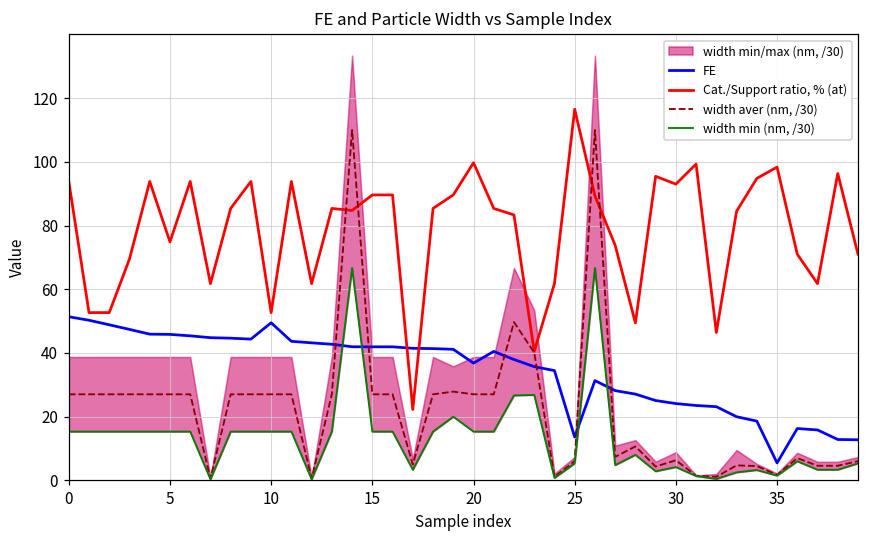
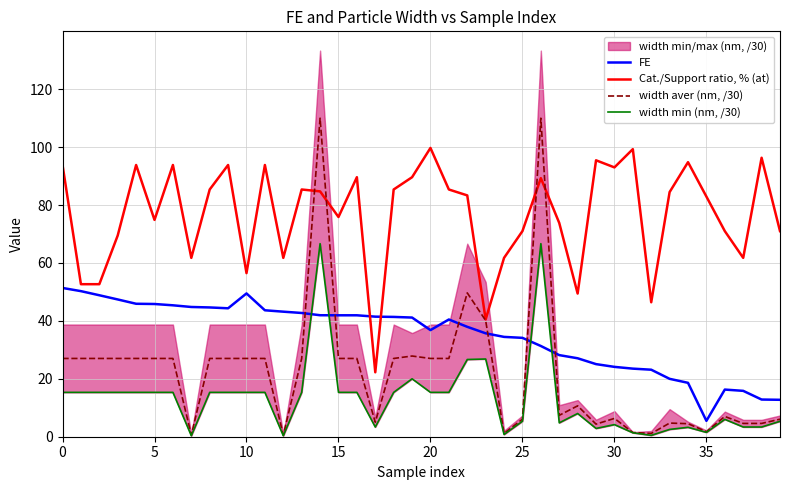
Cat./Support ratio, % (at), 10: 53 -> 56
Cat./Support ratio, % (at), 15: 90 -> 76
FE, 25: 14 -> 34
Cat./Support ratio, % (at), 25: 117 -> 71
Cat./Support ratio, % (at), 35: 98 -> 83
